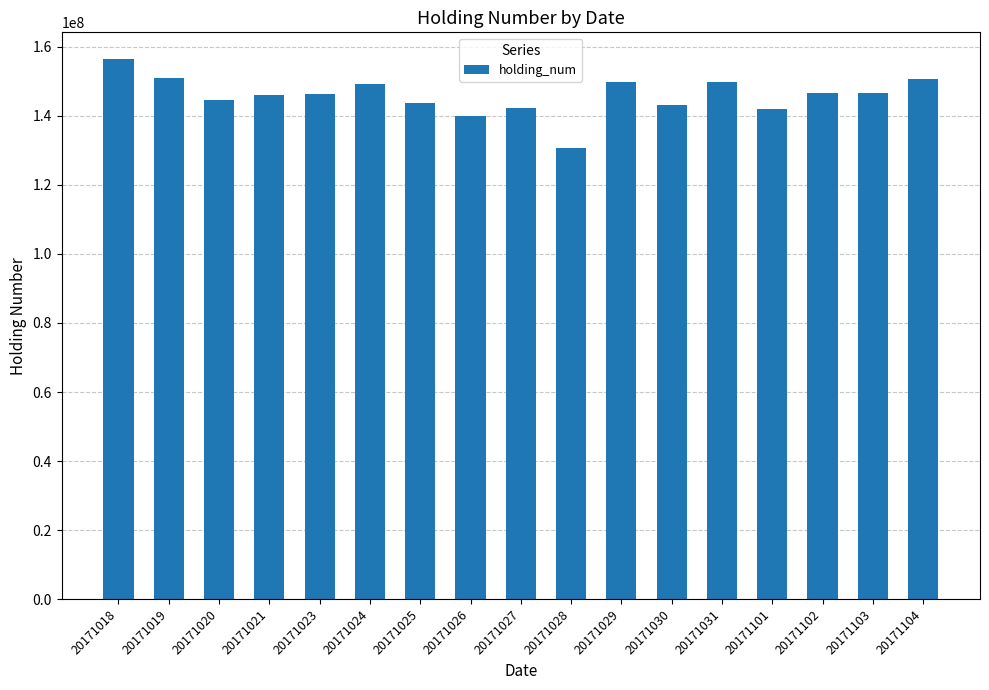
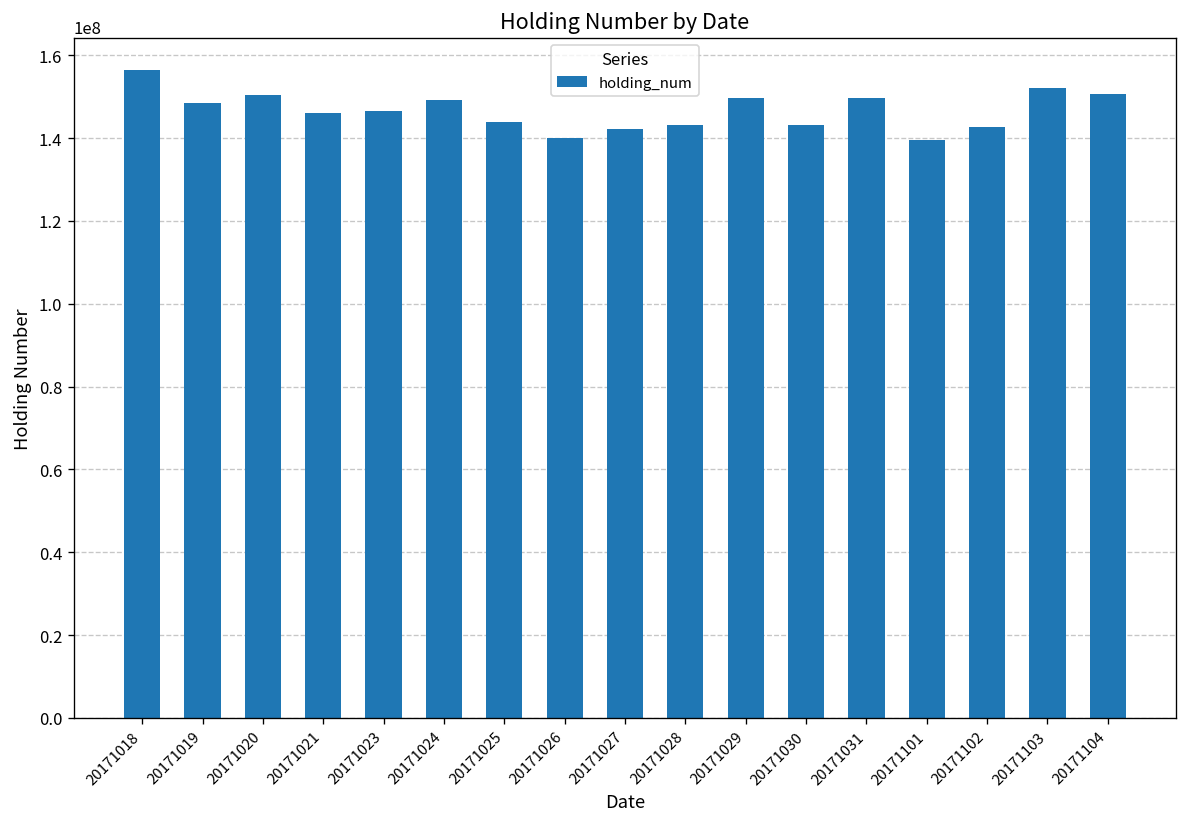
20171019: 151000000 -> 148000000
20171020: 145000000 -> 150000000
20171028: 131000000 -> 143000000
20171101: 142000000 -> 139000000
20171102: 147000000 -> 143000000
20171103: 147000000 -> 152000000
